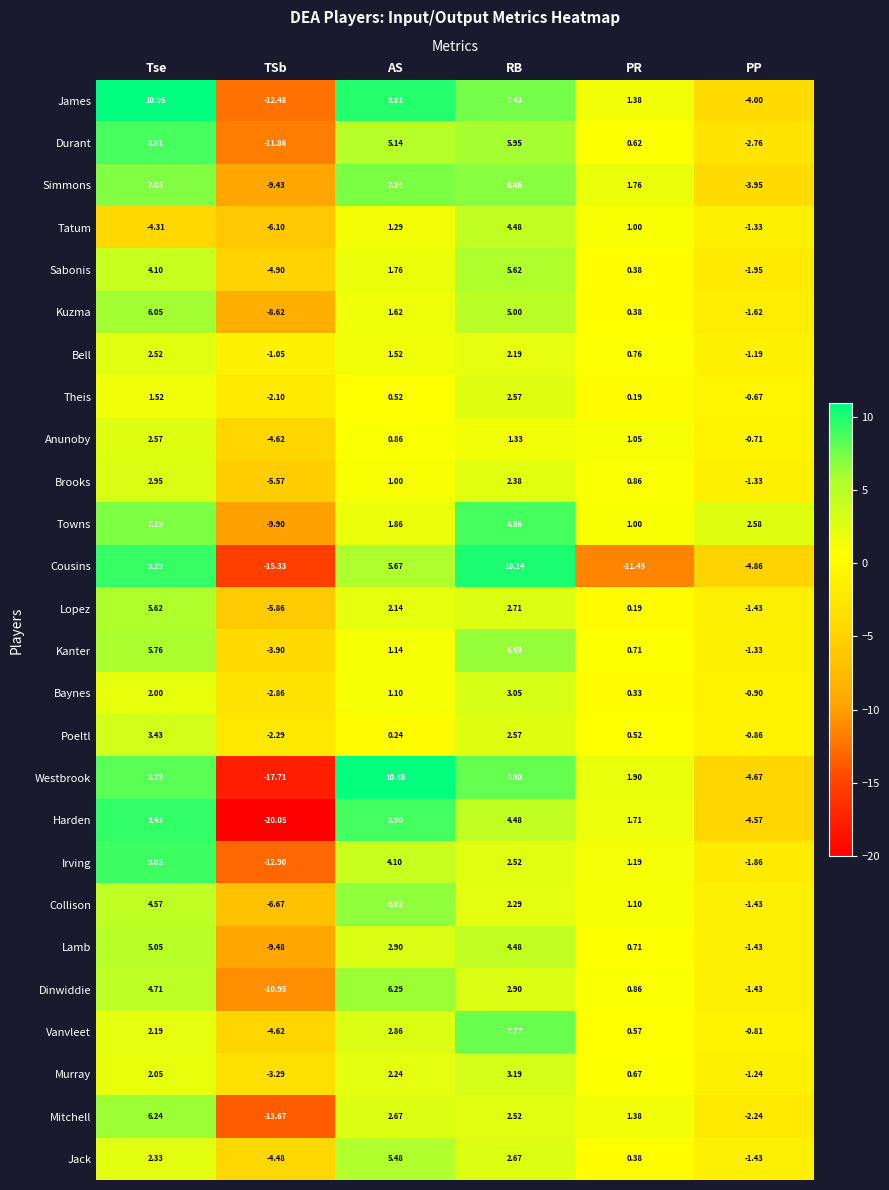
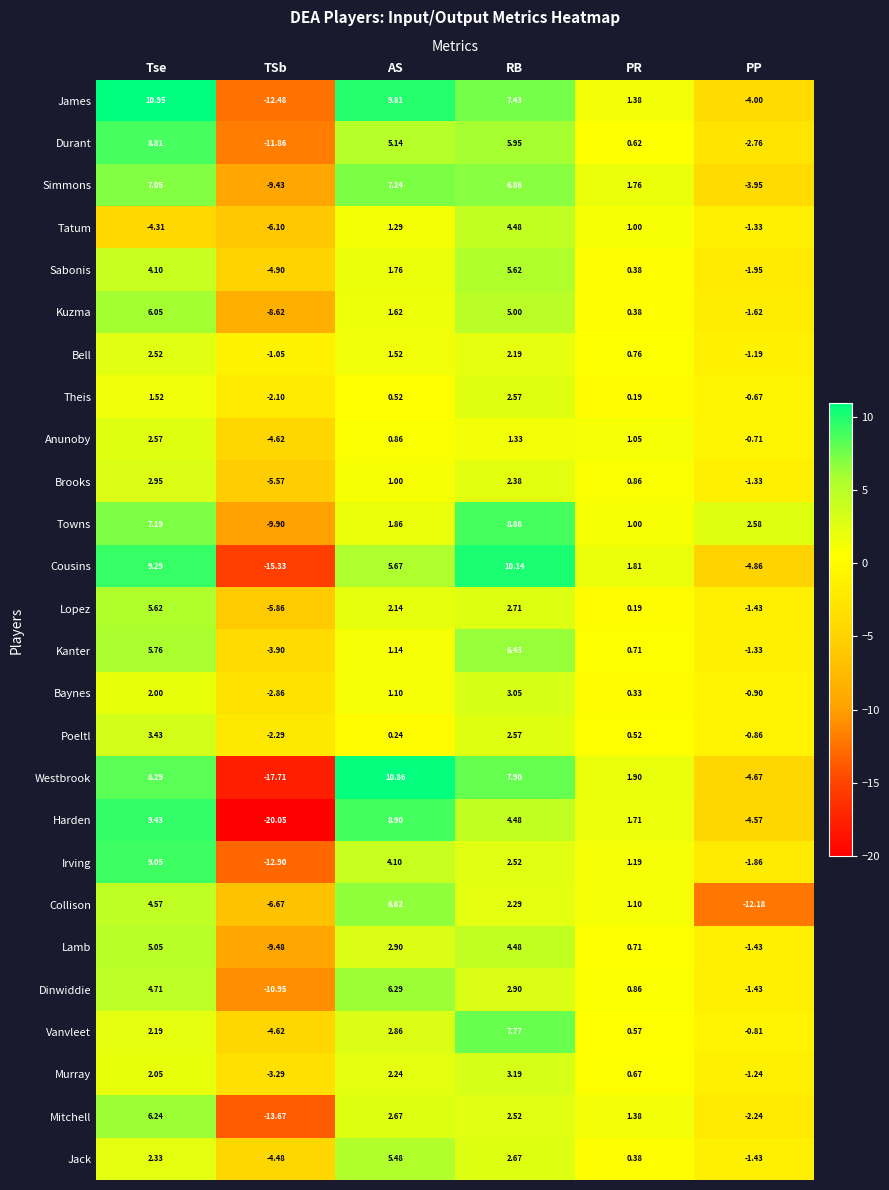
Cousins, PR: -11.45 -> 1.81
Collison, PP: -1.43 -> -12.18
